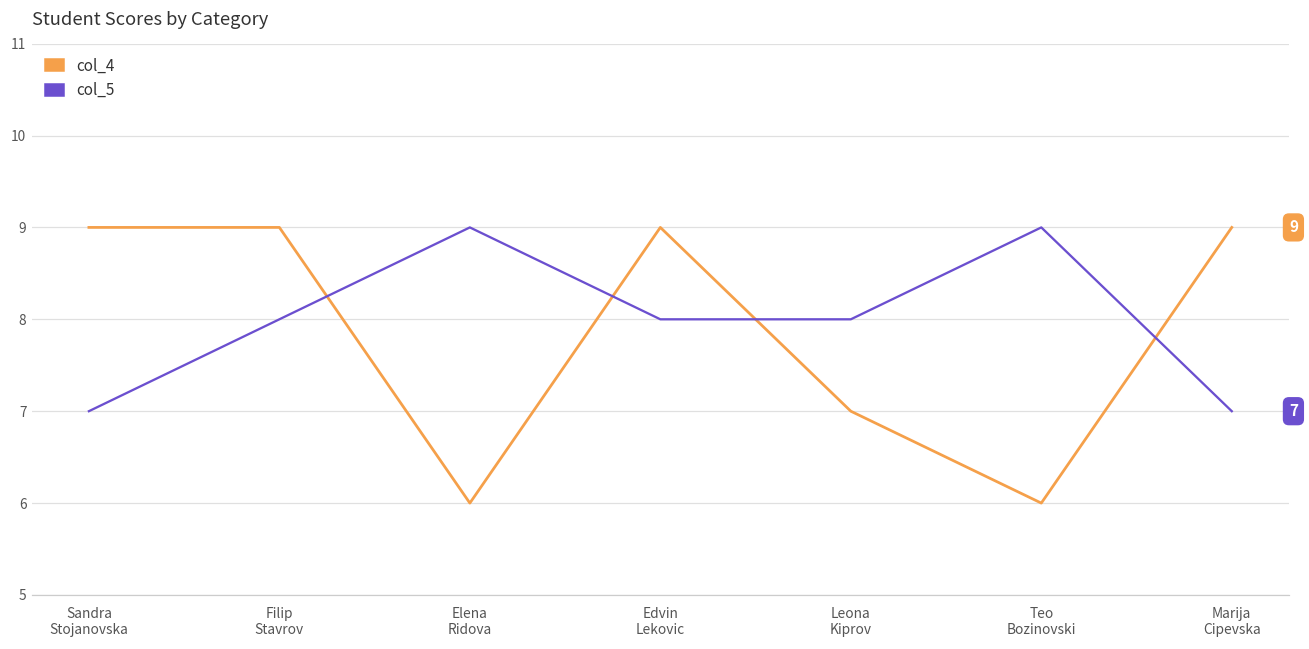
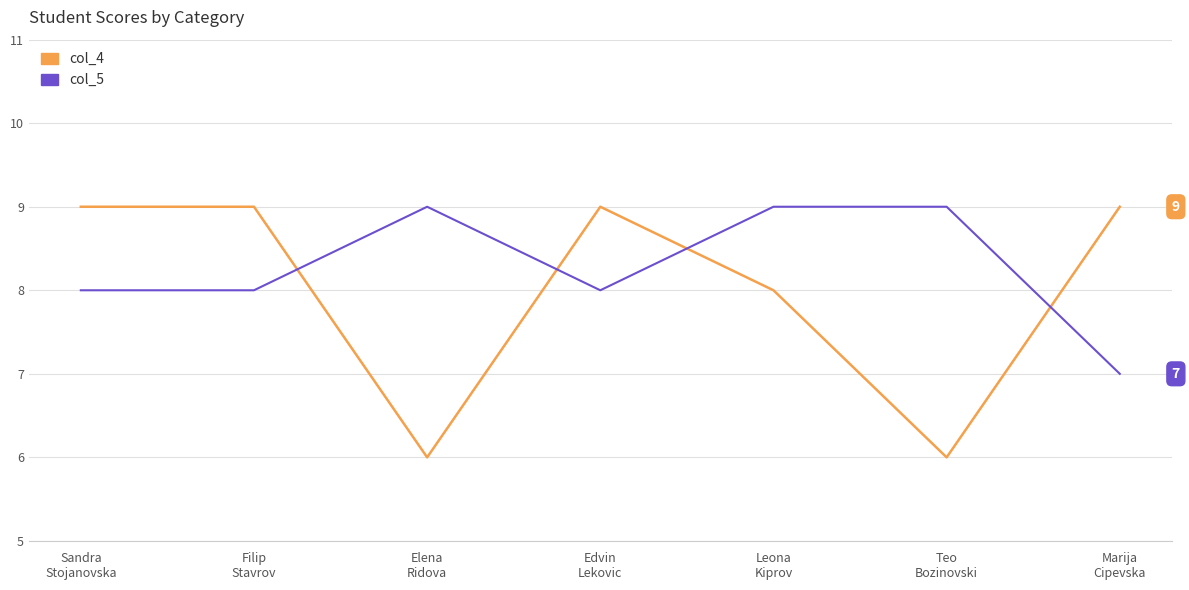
col_5, Sandra Stojanovska: 7 -> 8
col_4, Leona Kiprov: 7 -> 8
col_5, Leona Kiprov: 8 -> 9
